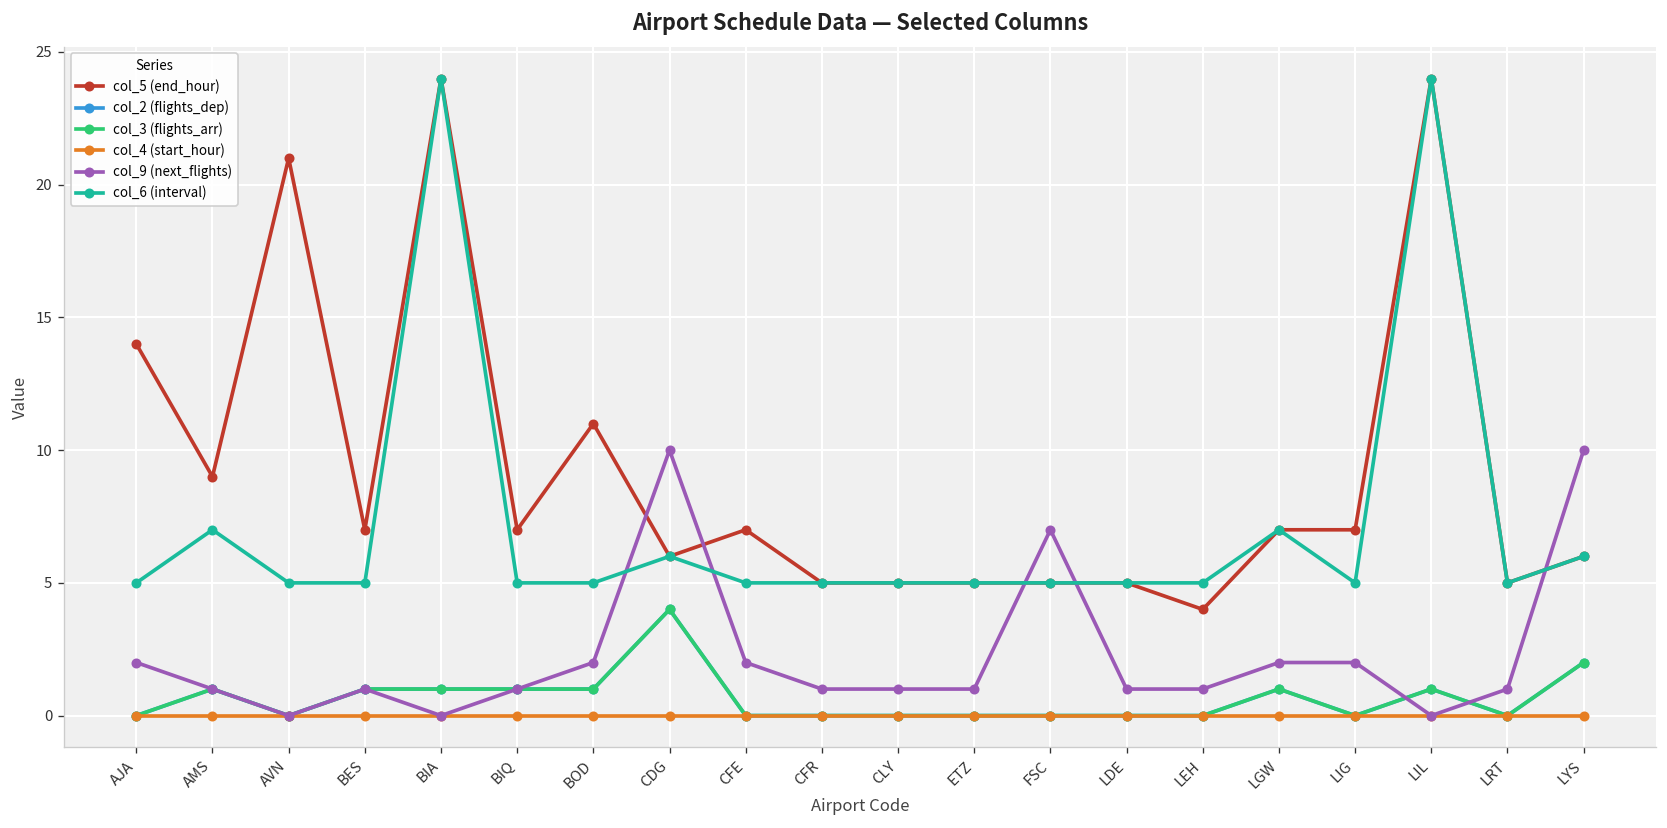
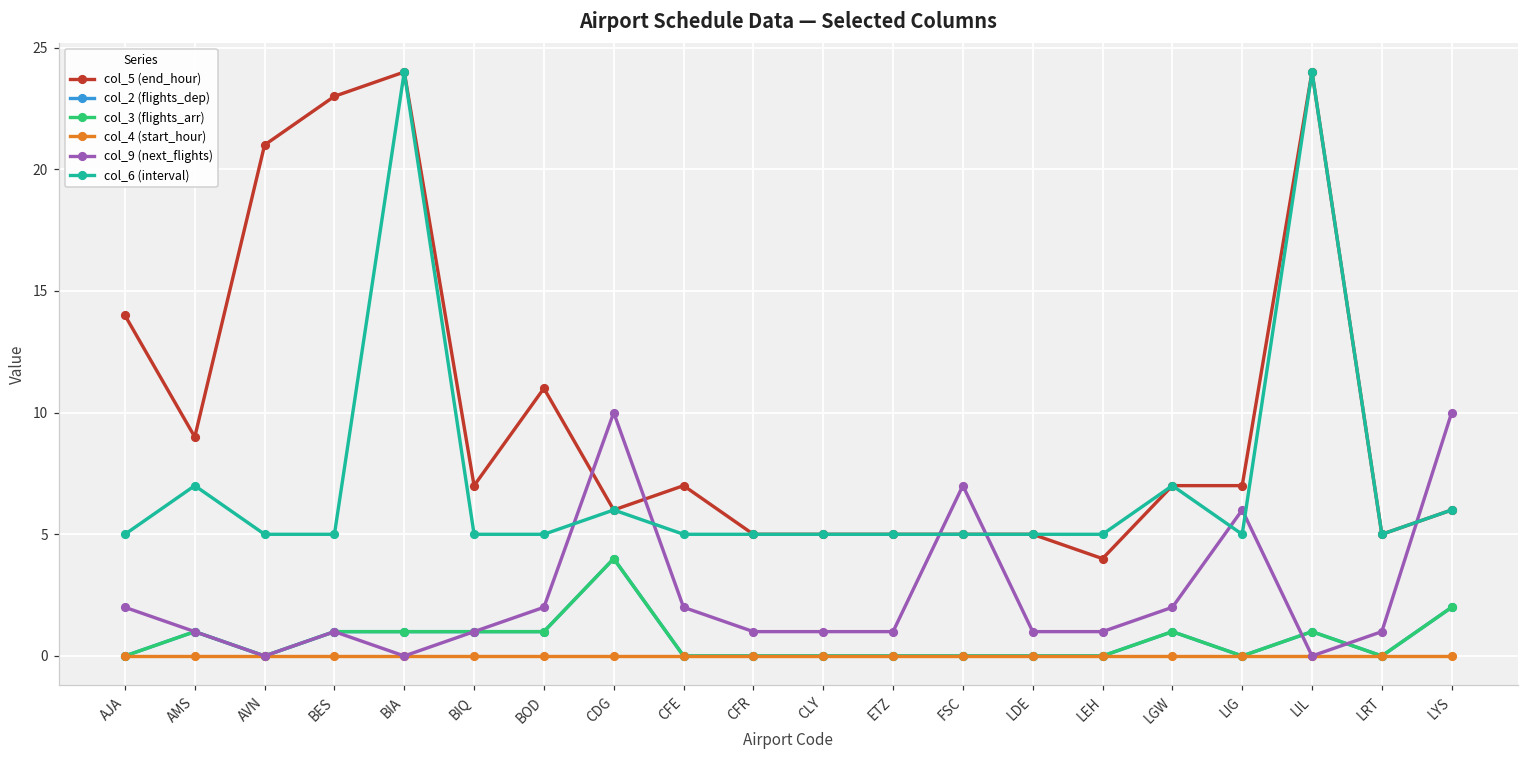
col_5 (end_hour), BES: 7 -> 23
col_9 (next_flights), LIG: 2 -> 6
